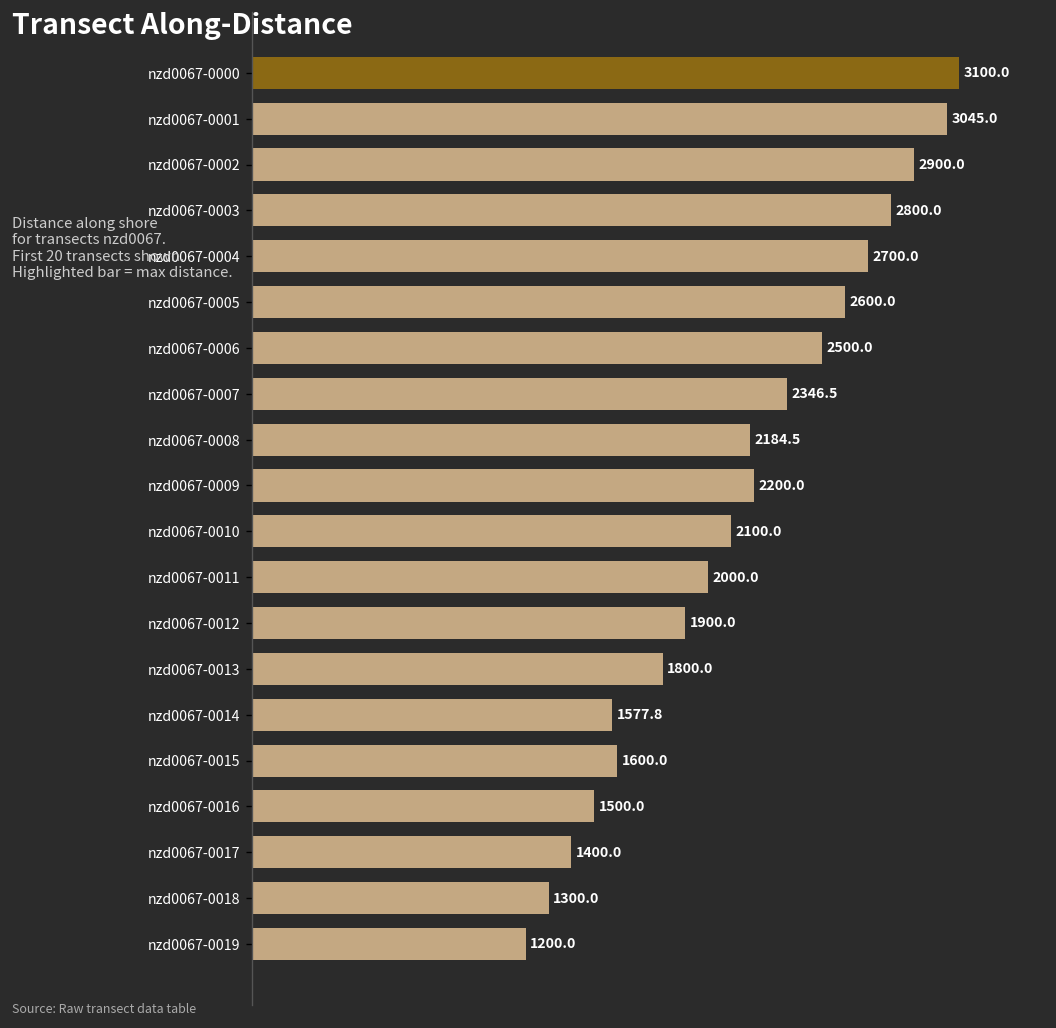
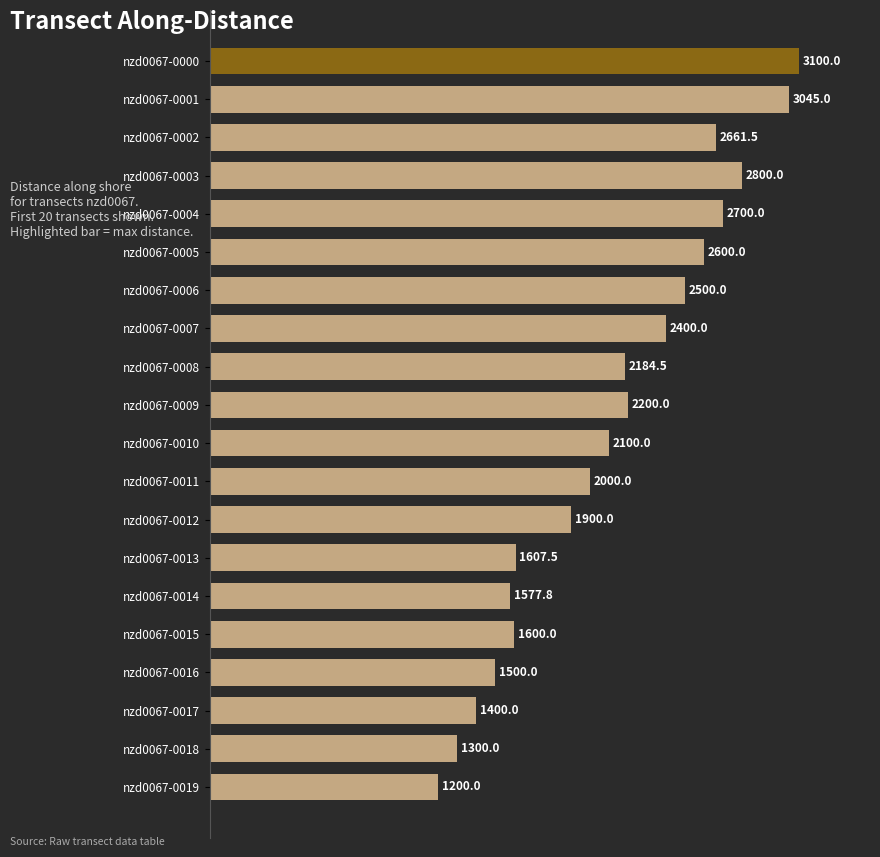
nzd0067-0002: 2900.0 -> 2661.5
nzd0067-0007: 2346.5 -> 2400.0
nzd0067-0013: 1800.0 -> 1607.5
